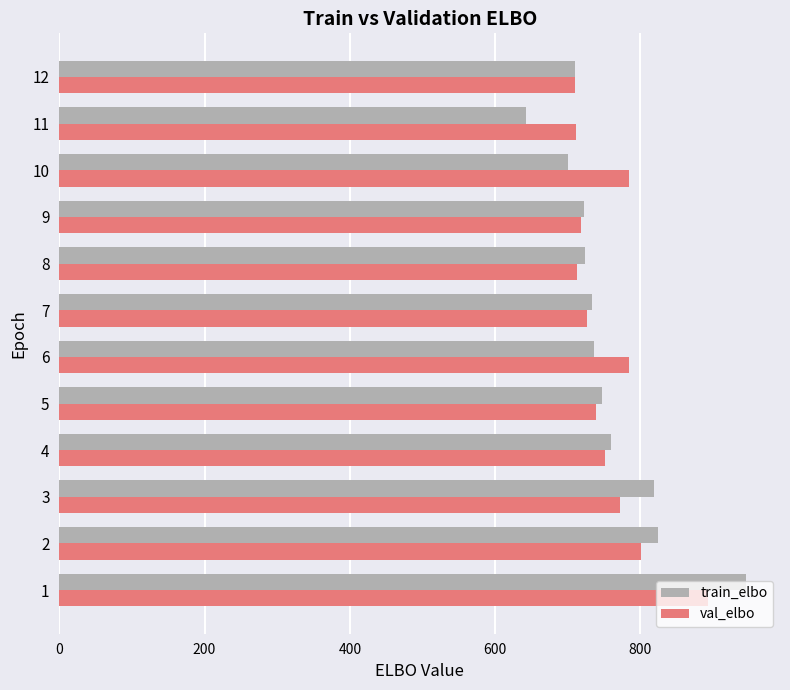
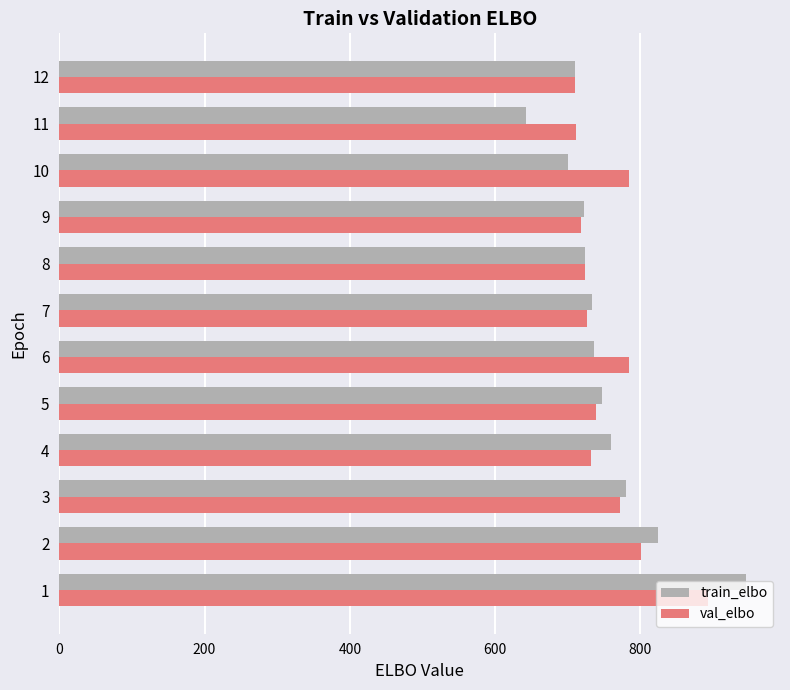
val_elbo, 8: 710 -> 720
val_elbo, 4: 750 -> 730
train_elbo, 3: 820 -> 780
